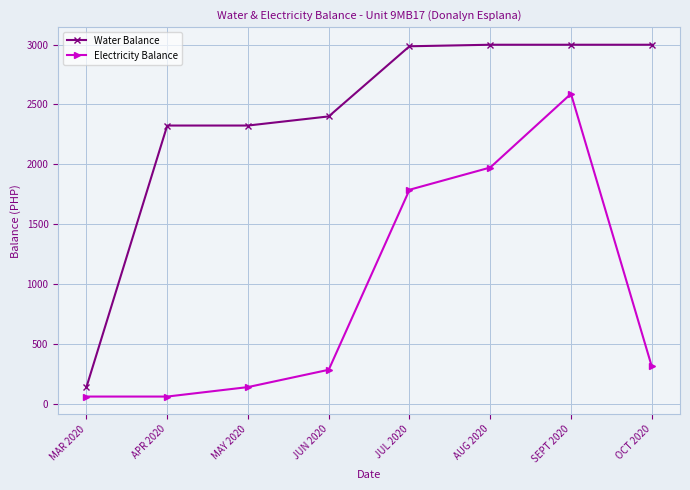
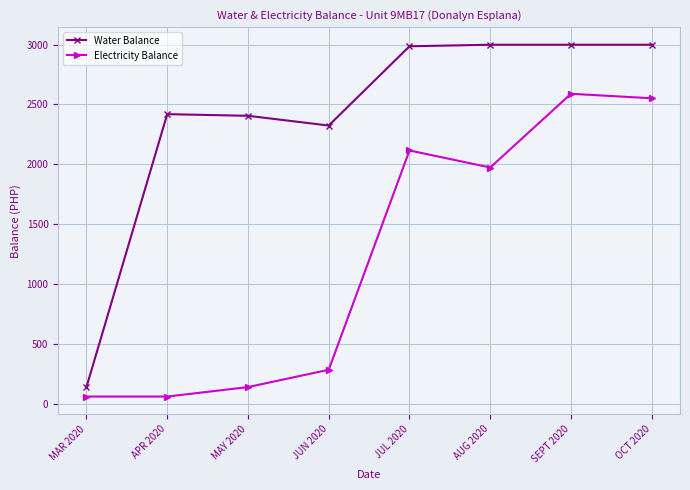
Water Balance, APR 2020: 2320 -> 2420
Water Balance, MAY 2020: 2320 -> 2410
Water Balance, JUN 2020: 2400 -> 2320
Electricity Balance, JUL 2020: 1790 -> 2120
Electricity Balance, OCT 2020: 320 -> 2550
